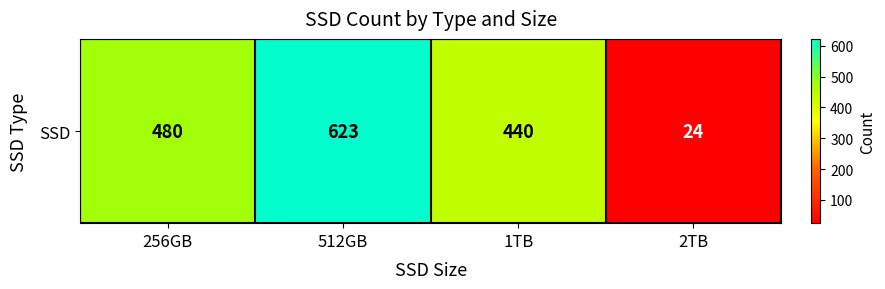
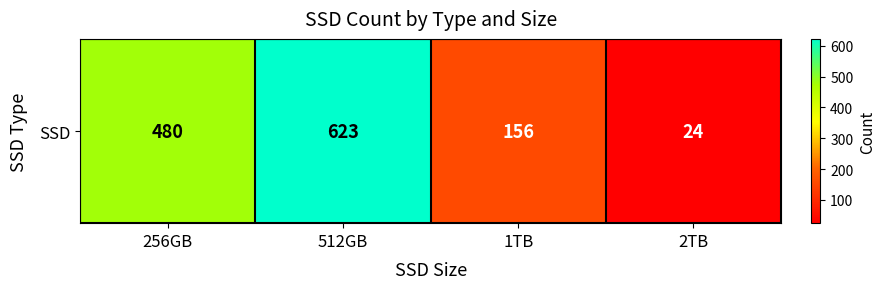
SSD, 1TB: 440 -> 156
